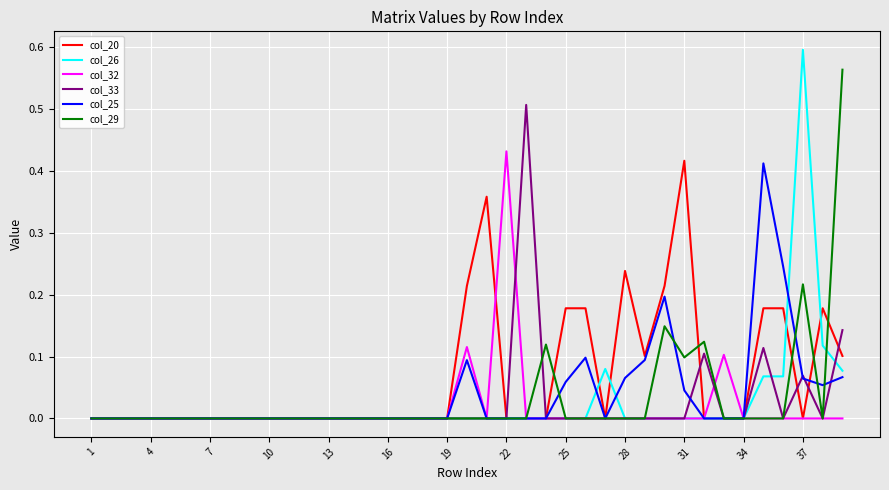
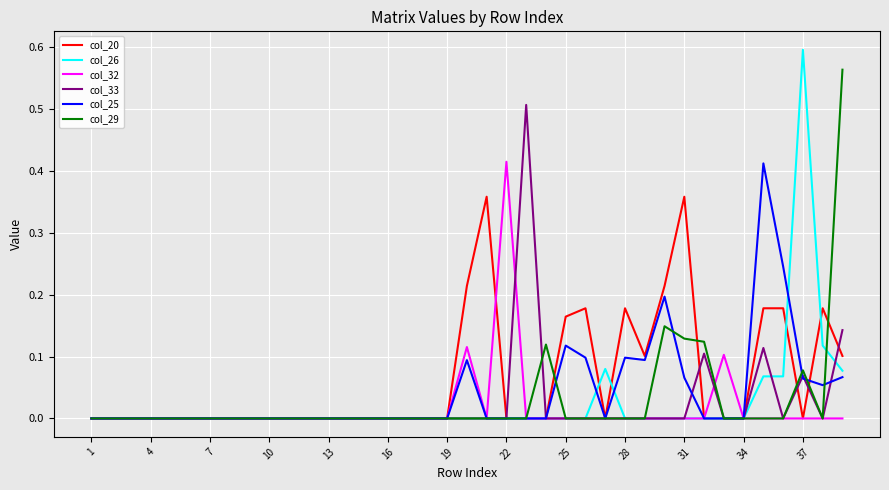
col_32, 22: 0.43 -> 0.42
col_20, 25: 0.18 -> 0.16
col_25, 25: 0.06 -> 0.12
col_20, 28: 0.24 -> 0.18
col_25, 28: 0.07 -> 0.10
col_20, 31: 0.42 -> 0.36
col_25, 31: 0.05 -> 0.07
col_29, 31: 0.10 -> 0.13
col_29, 37: 0.22 -> 0.08
